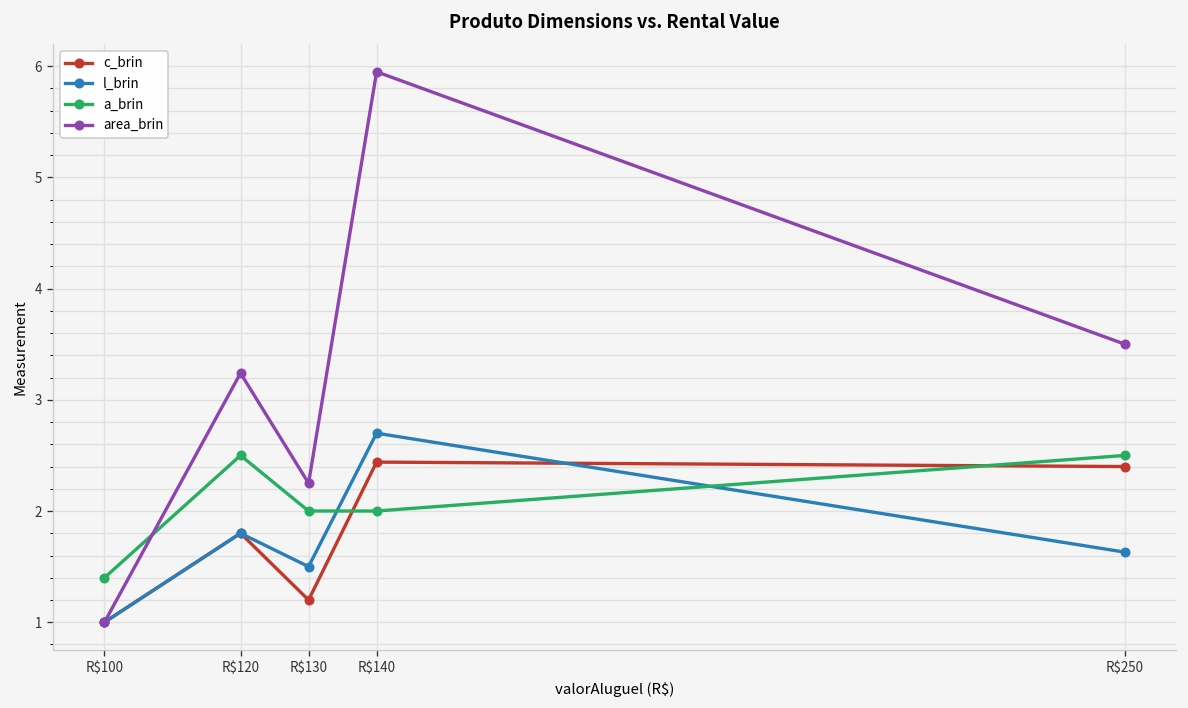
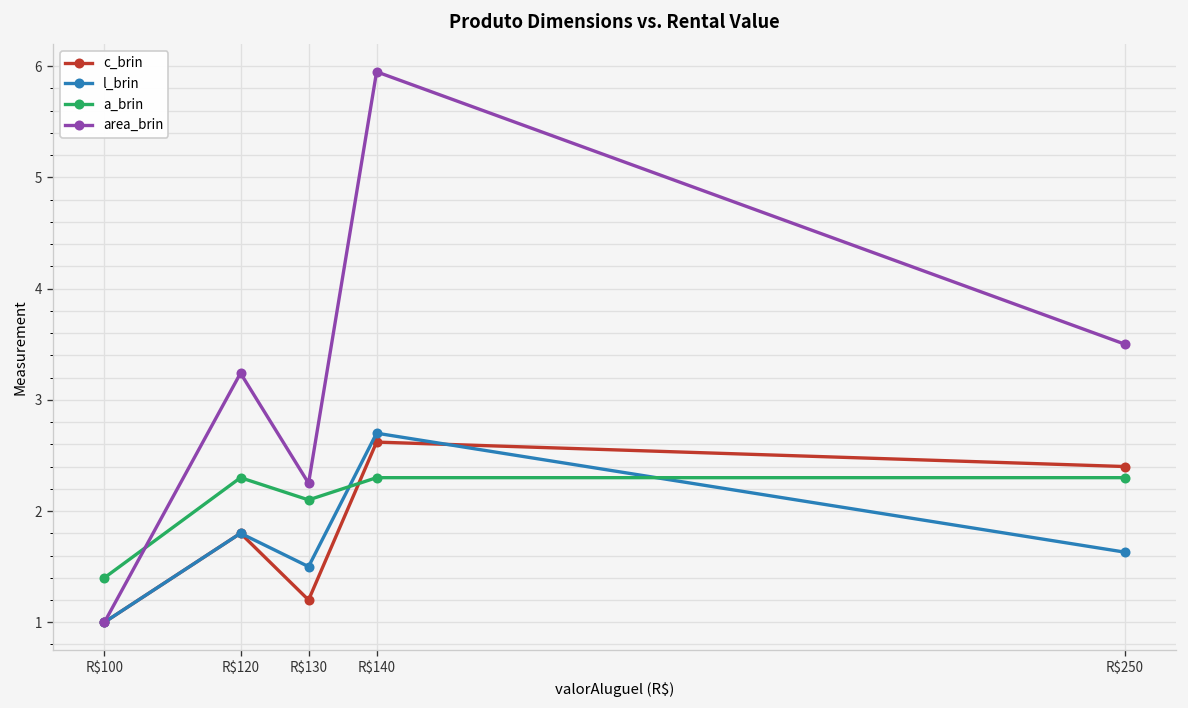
a_brin, R$120: 2.5 -> 2.3
a_brin, R$130: 2.0 -> 2.1
c_brin, R$140: 2.4 -> 2.6
a_brin, R$140: 2.0 -> 2.3
a_brin, R$250: 2.5 -> 2.3
